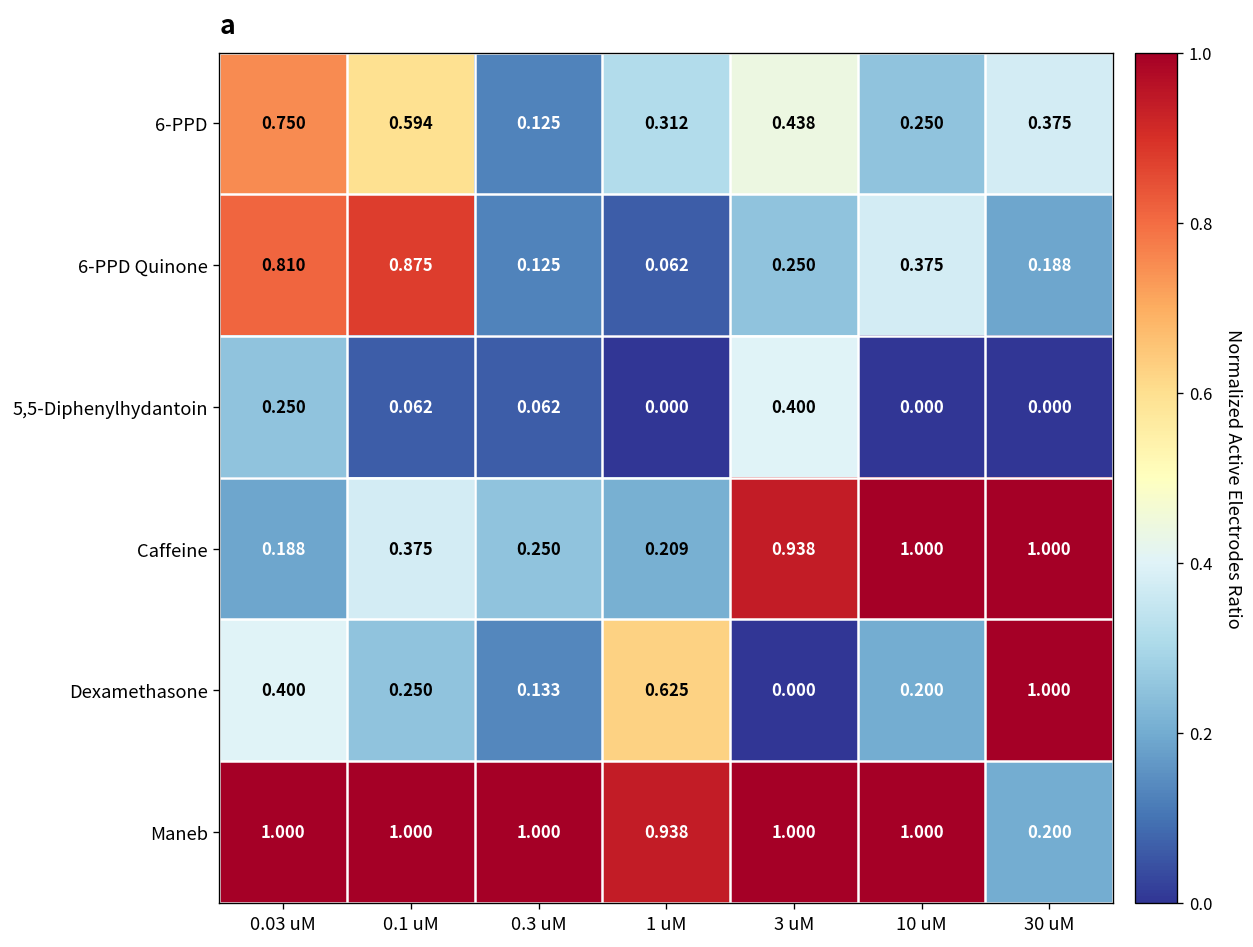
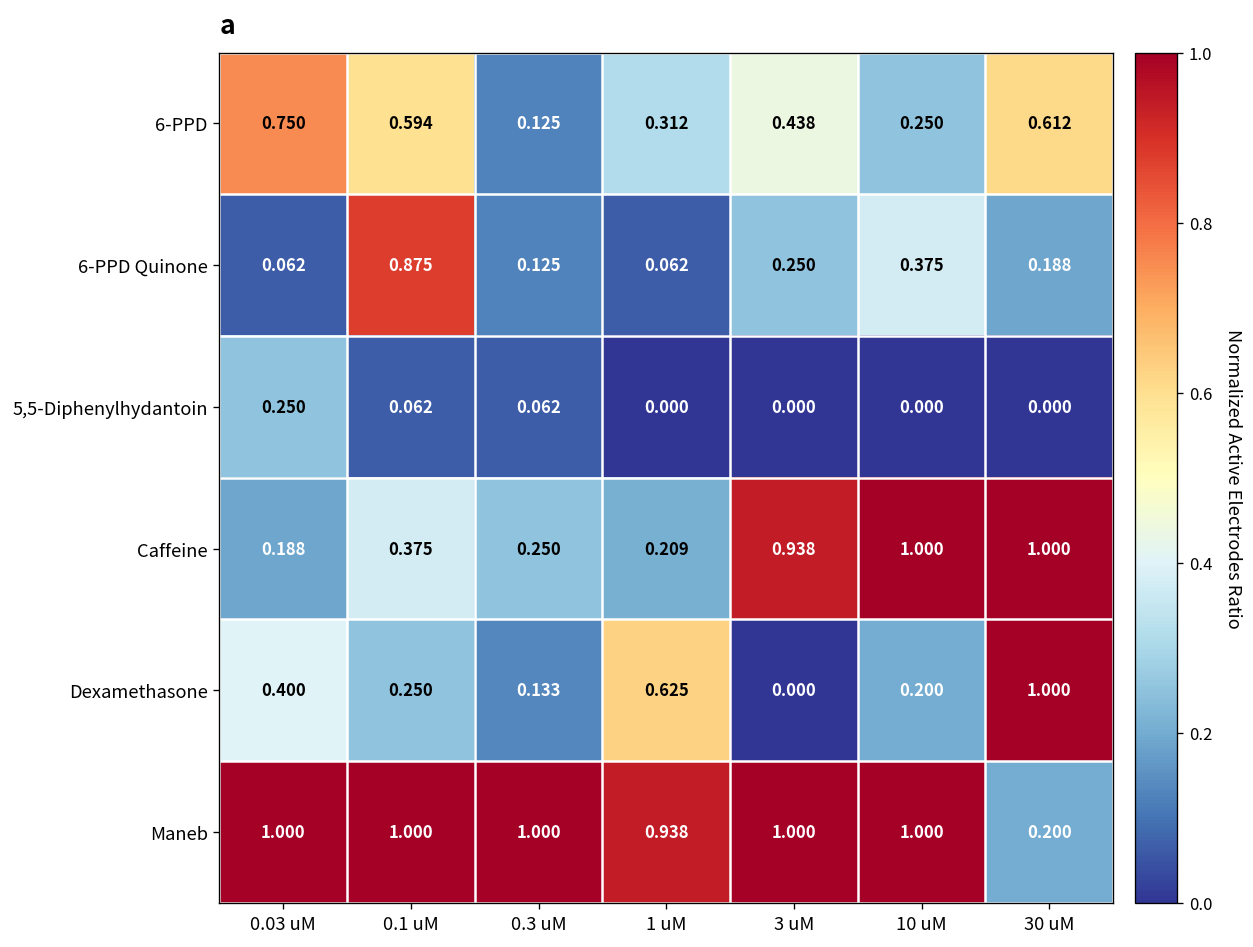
6-PPD, 30 uM: 0.375 -> 0.612
6-PPD Quinone, 0.03 uM: 0.810 -> 0.062
5,5-Diphenylhydantoin, 3 uM: 0.400 -> 0.000
